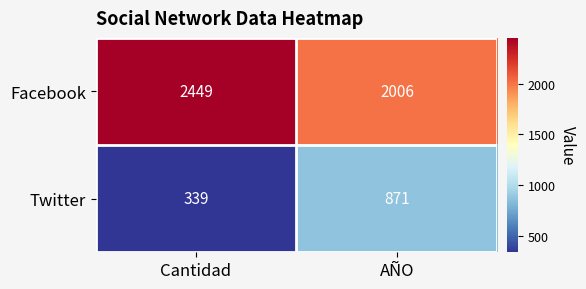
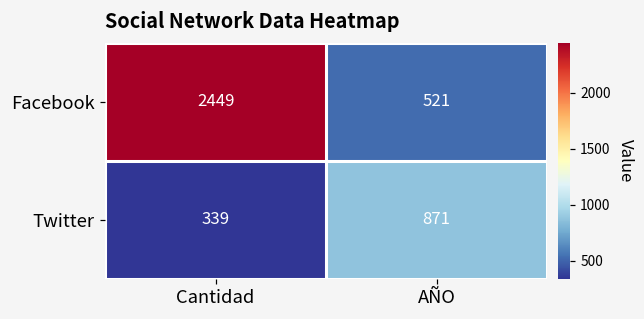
Facebook, AÑO: 2006 -> 521
